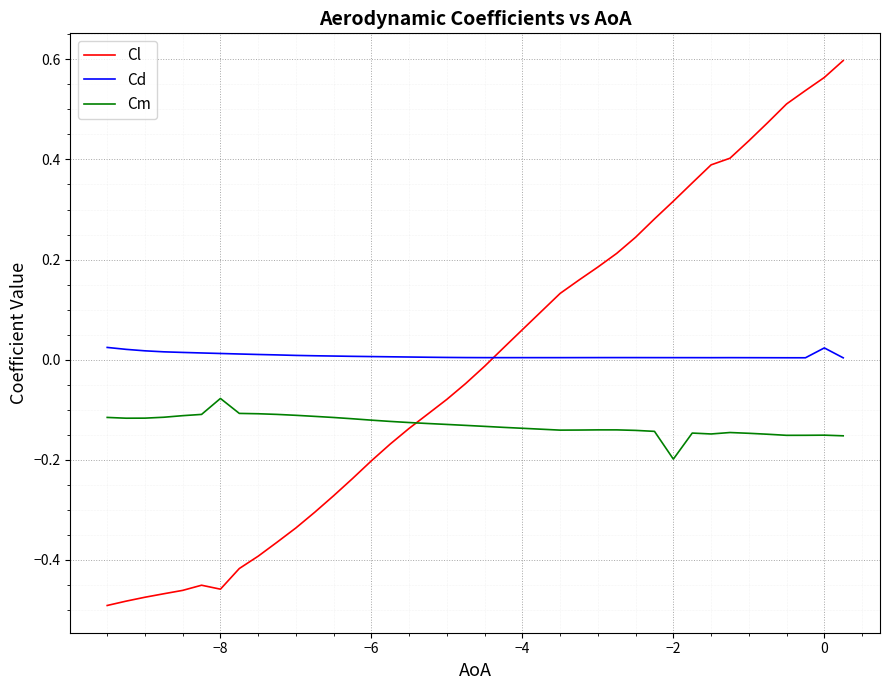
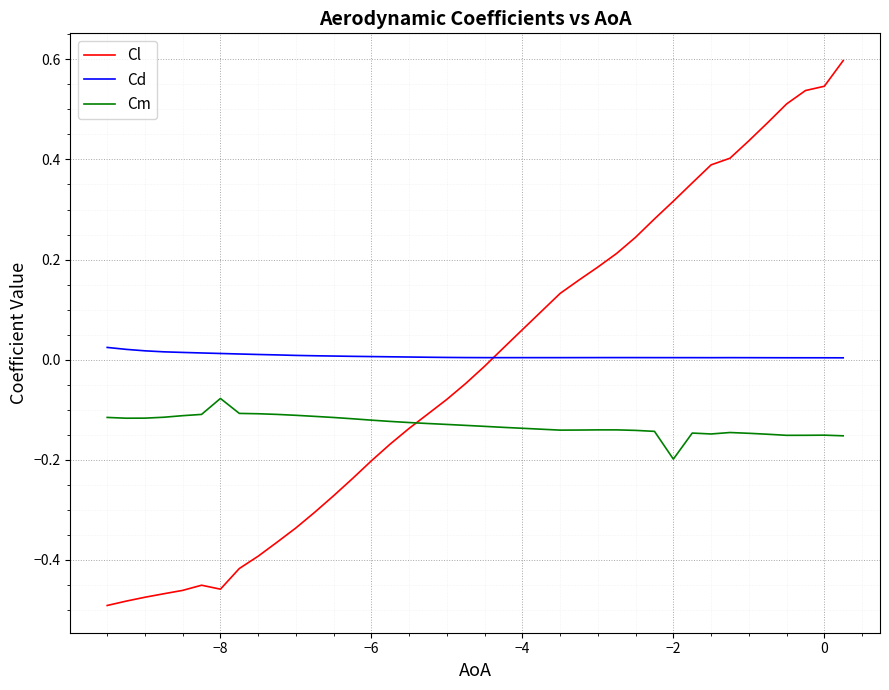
Cl, 0: 0.56 -> 0.55
Cd, 0: 0.02 -> 0.00
